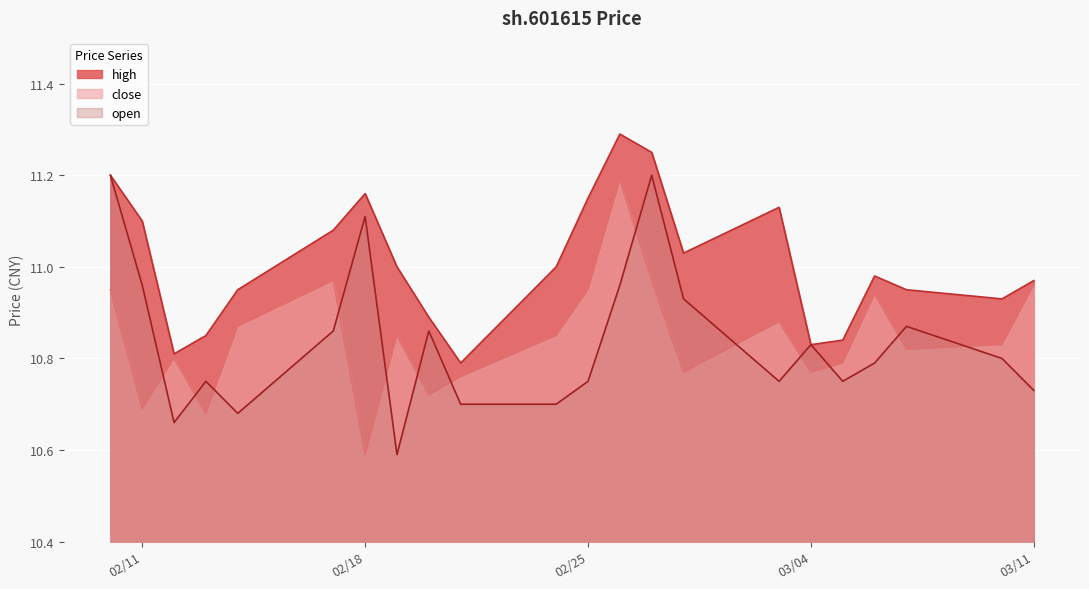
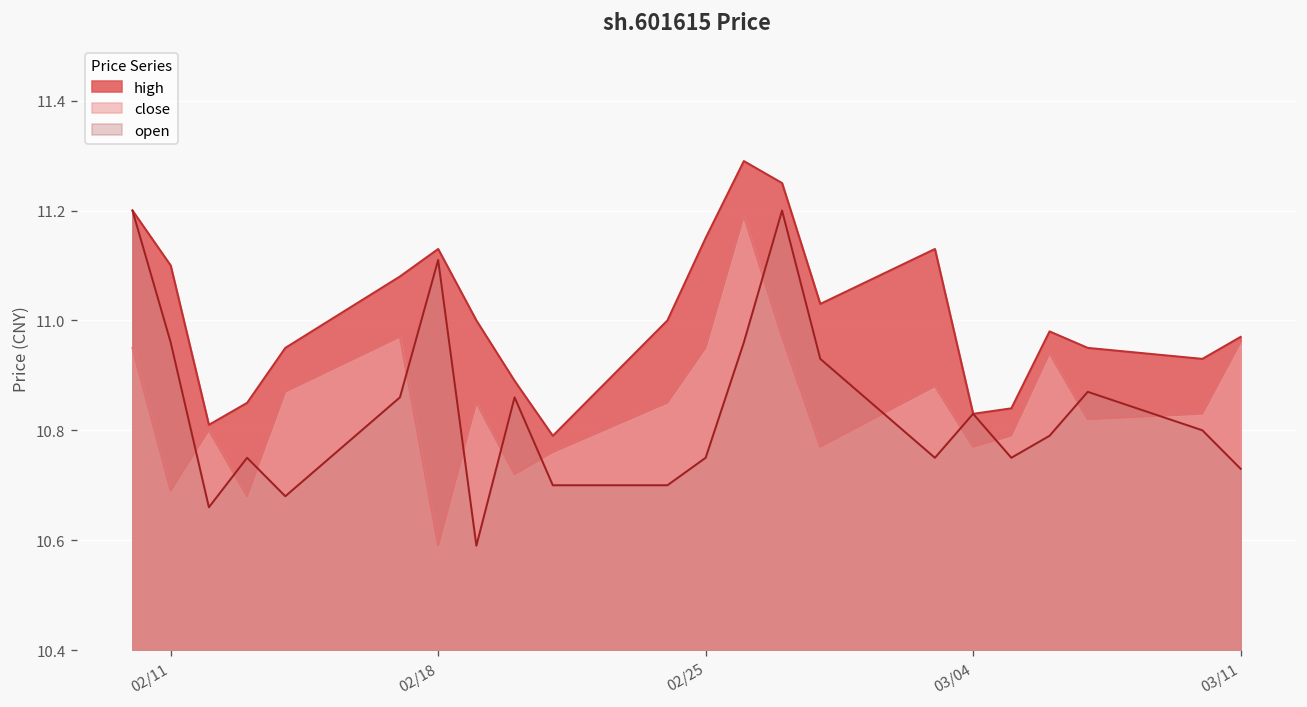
high, 02/18: 11.16 -> 11.13
